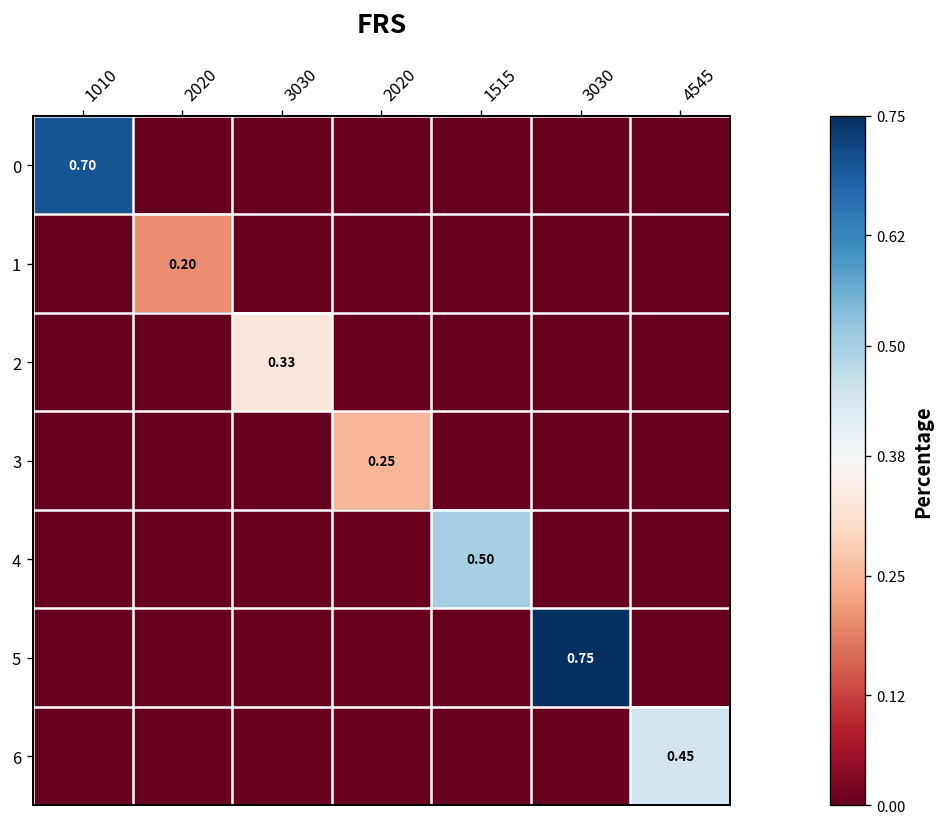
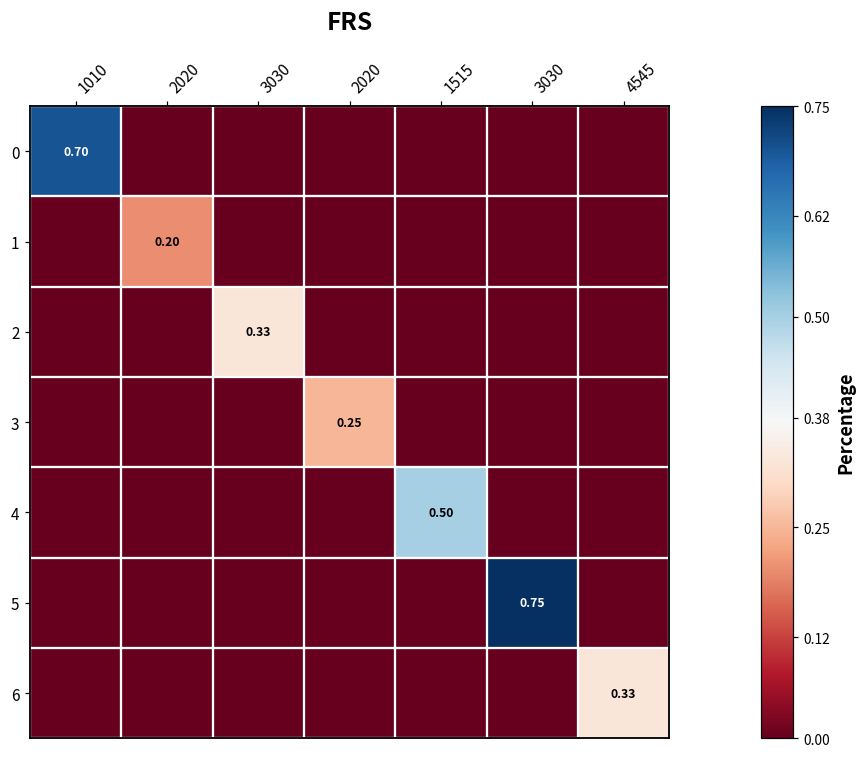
6, 4545: 0.45 -> 0.33
